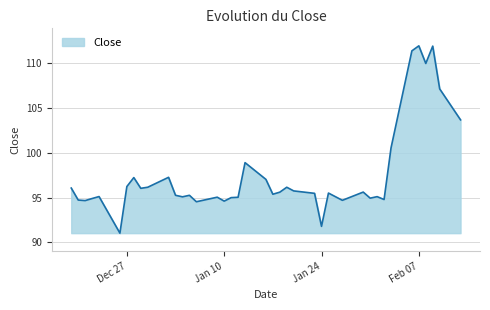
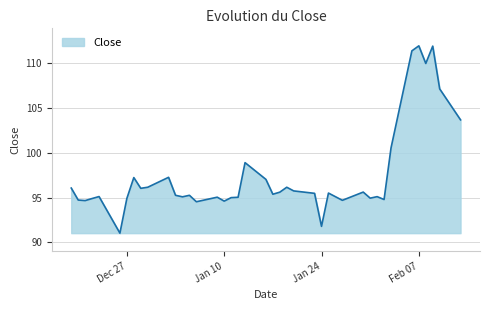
Dec 27: 96 -> 95
